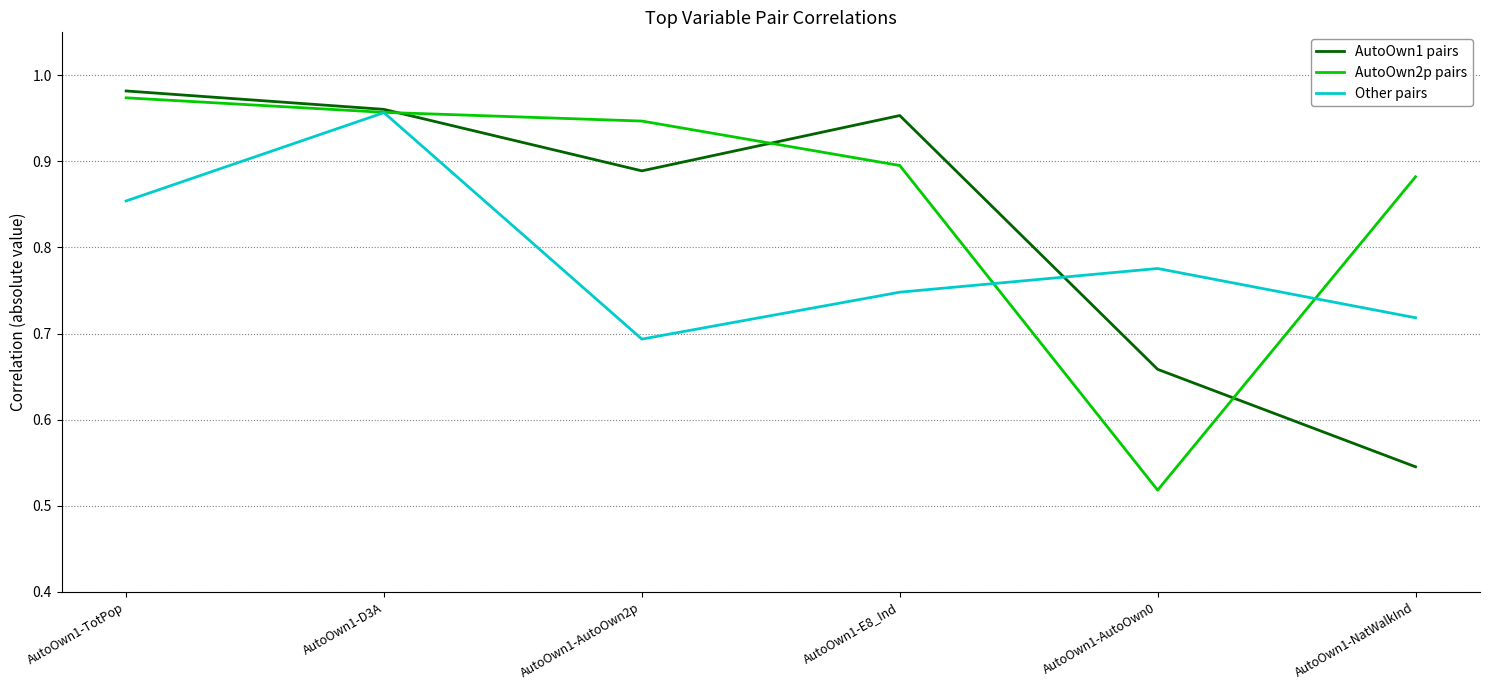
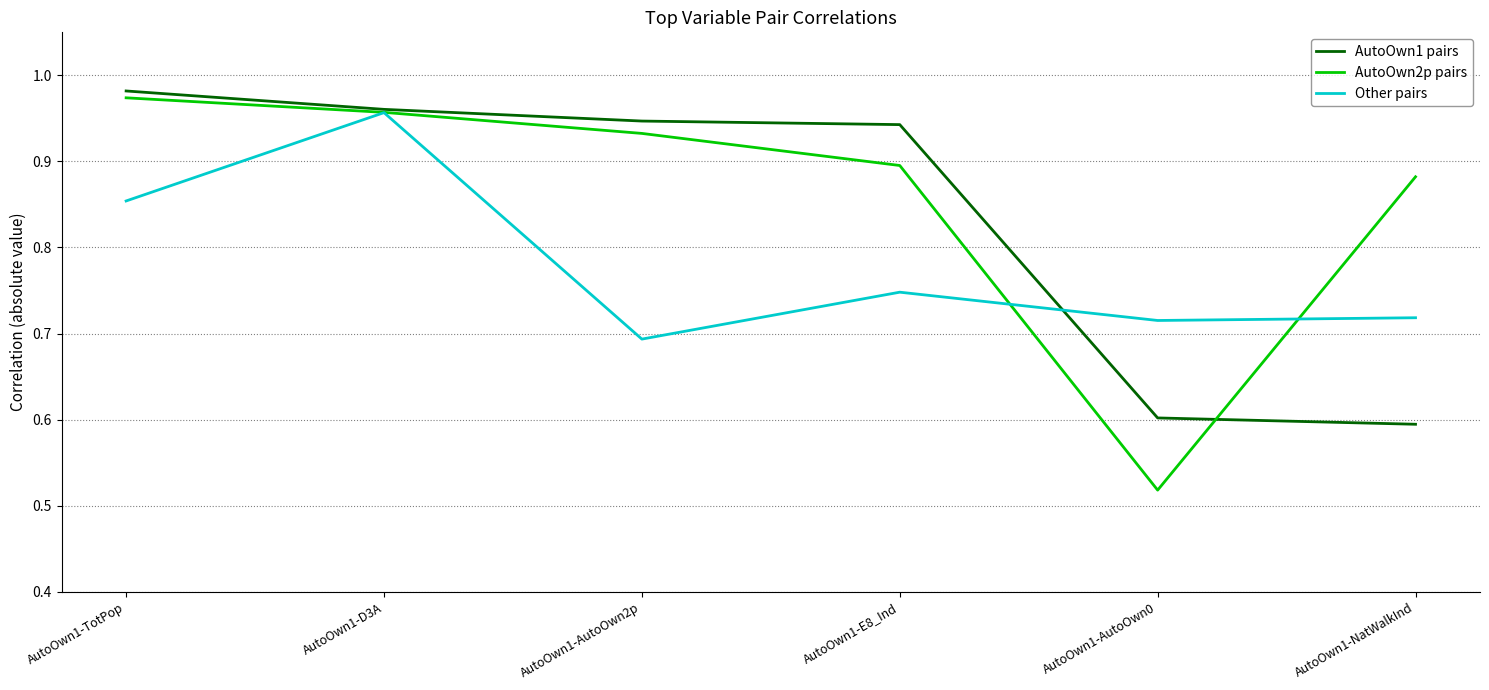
AutoOwn1 pairs, AutoOwn1-AutoOwn2p: 0.89 -> 0.95
AutoOwn2p pairs, AutoOwn1-AutoOwn2p: 0.95 -> 0.93
AutoOwn1 pairs, AutoOwn1-E8_Ind: 0.95 -> 0.94
AutoOwn1 pairs, AutoOwn1-AutoOwn0: 0.66 -> 0.60
Other pairs, AutoOwn1-AutoOwn0: 0.78 -> 0.72
AutoOwn1 pairs, AutoOwn1-NatWalkInd: 0.55 -> 0.59
